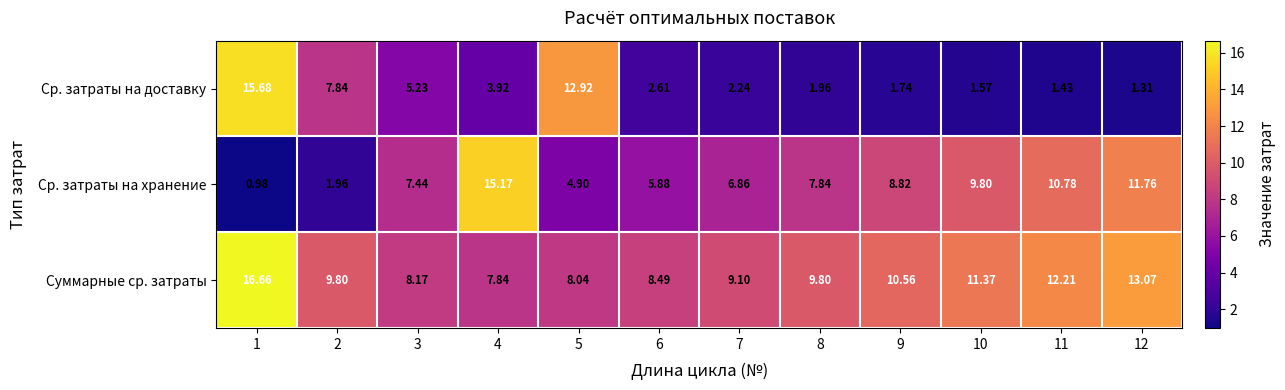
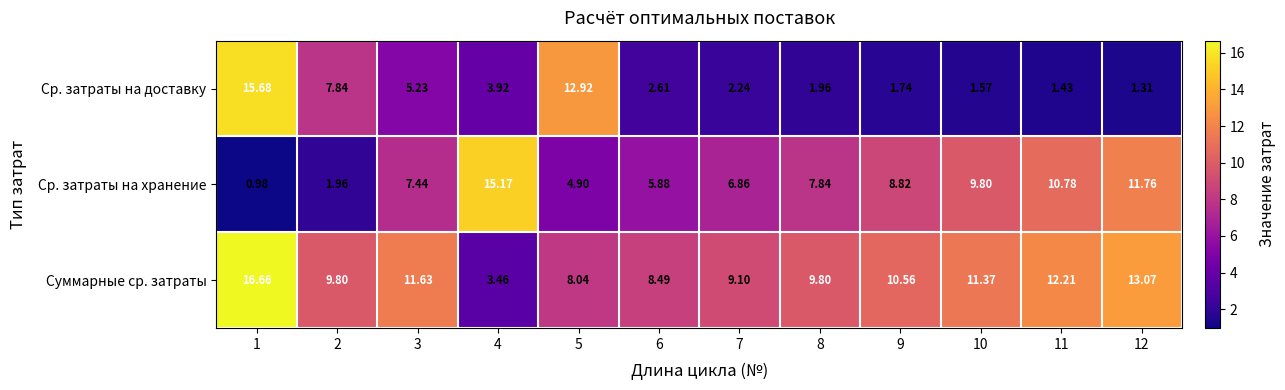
Суммарные ср. затраты, 3: 8.17 -> 11.63
Суммарные ср. затраты, 4: 7.84 -> 3.46
